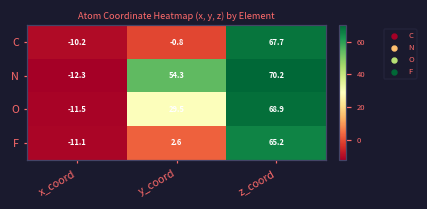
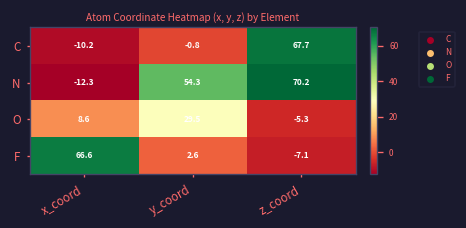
O, x_coord: -11.5 -> 8.6
O, z_coord: 68.9 -> -5.3
F, x_coord: -11.1 -> 66.6
F, z_coord: 65.2 -> -7.1
